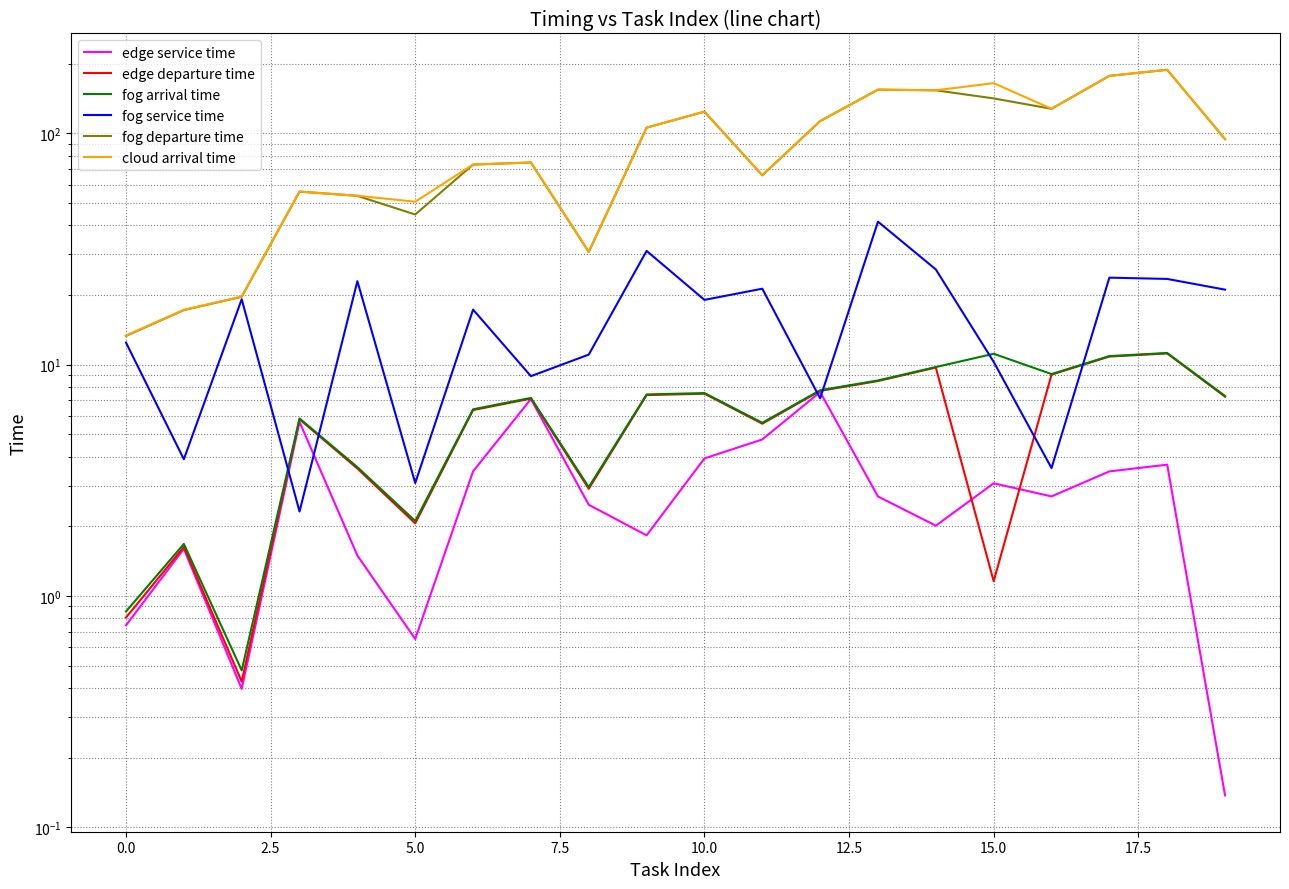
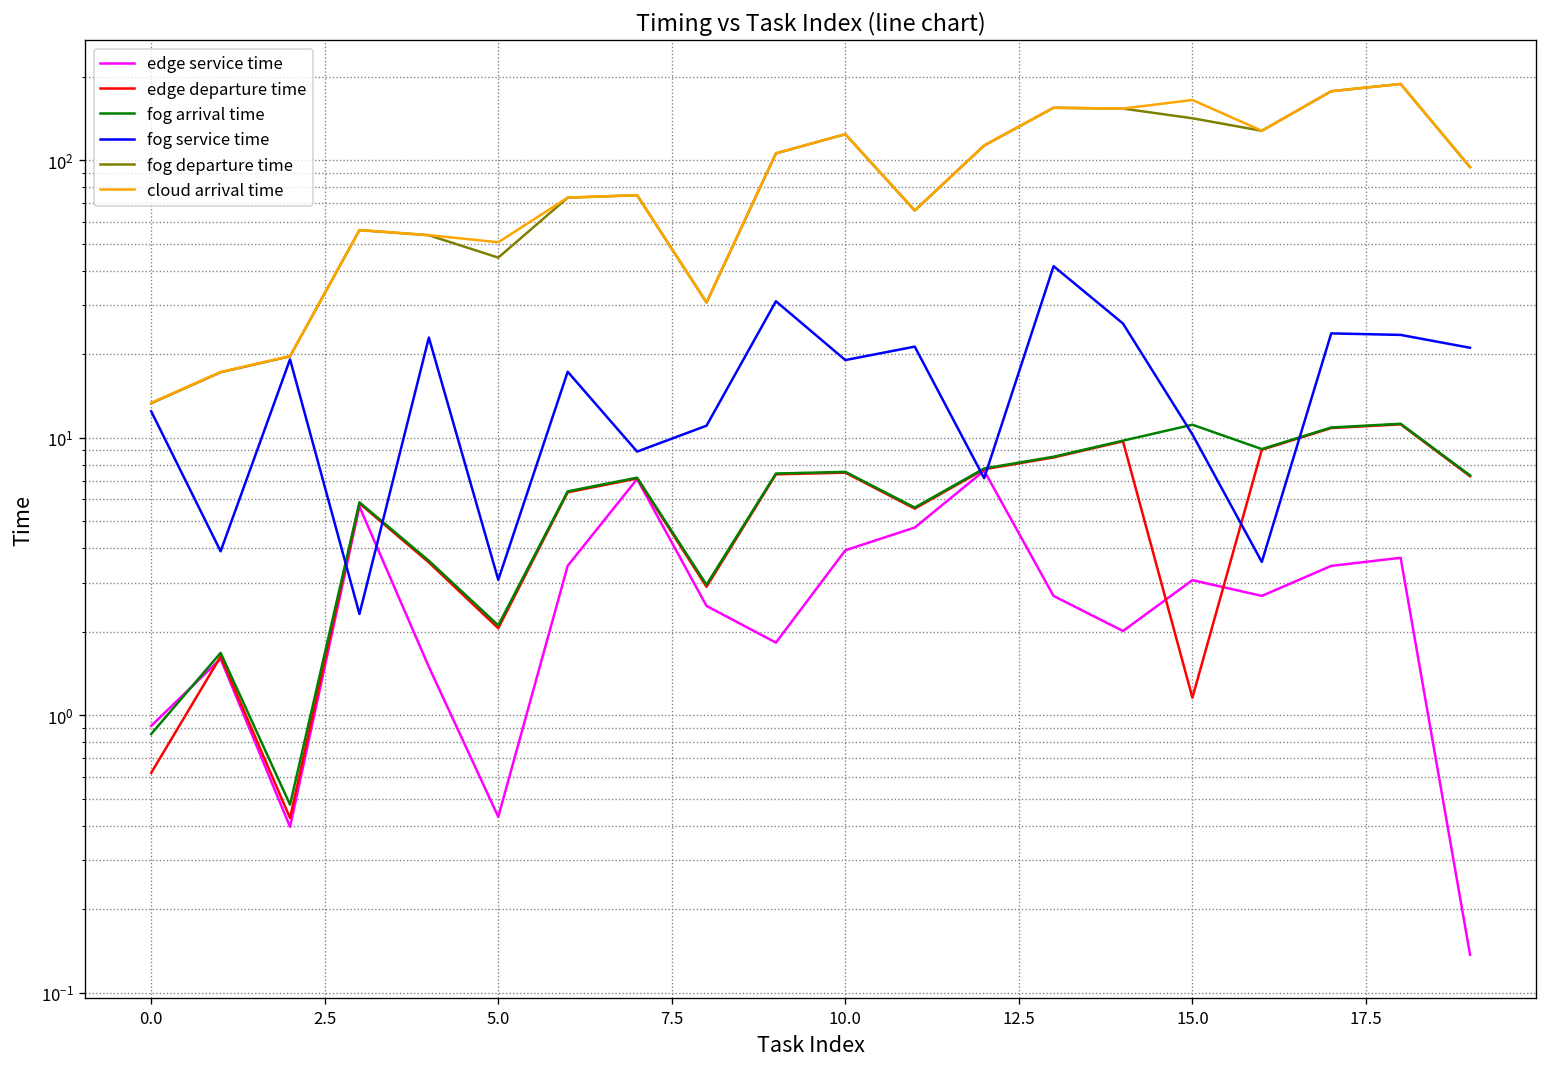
edge service time, 0.0: 0.75 -> 0.92
edge departure time, 0.0: 0.81 -> 0.62
edge service time, 5.0: 0.65 -> 0.43
